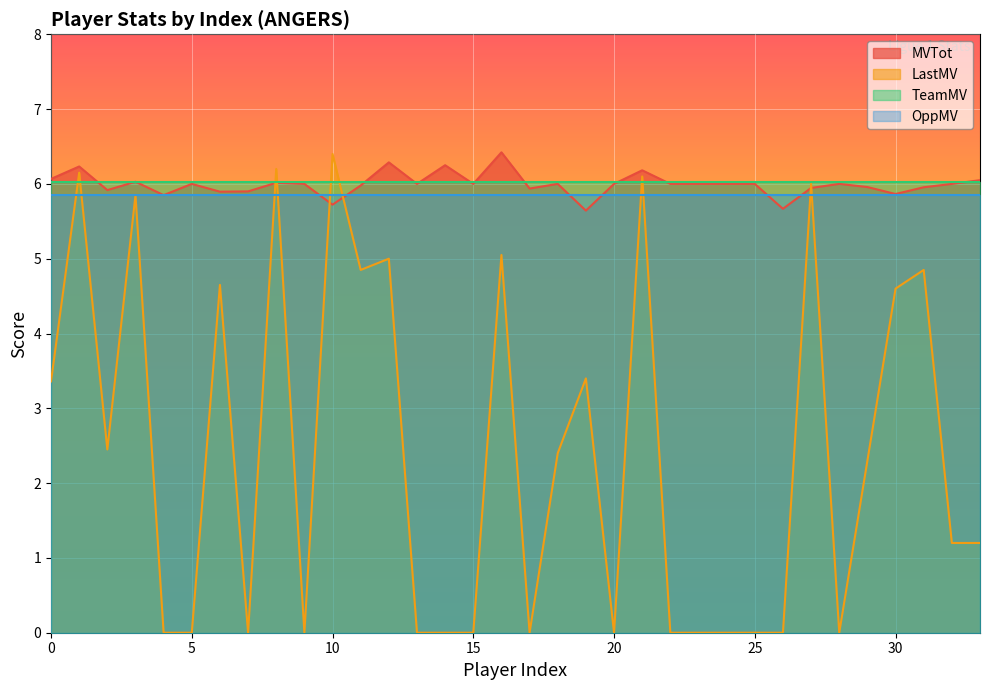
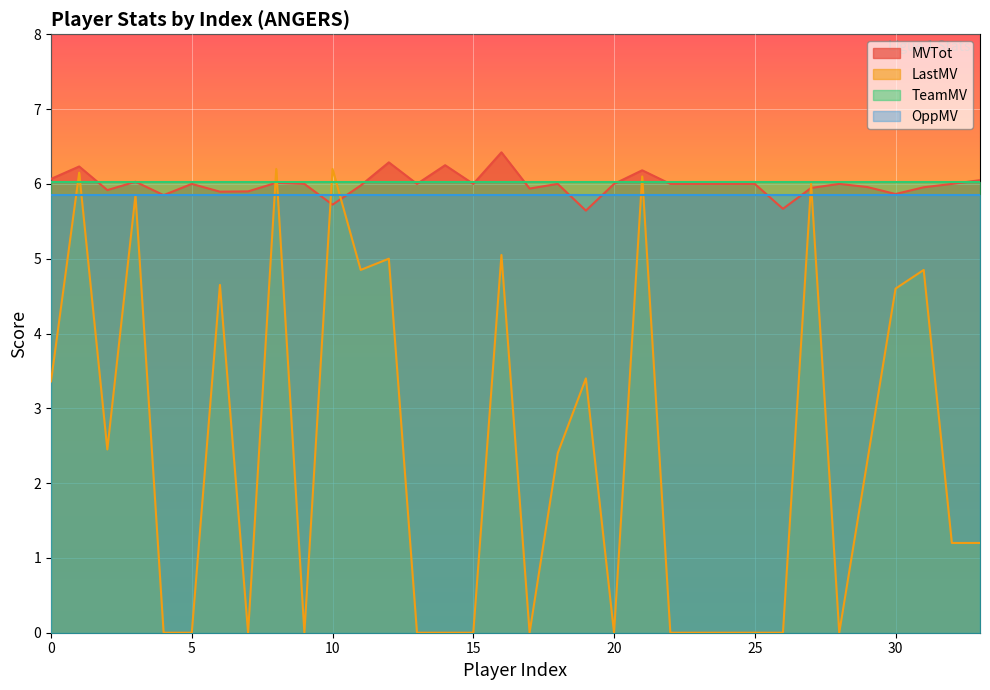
LastMV, 10: 6.4 -> 6.2
